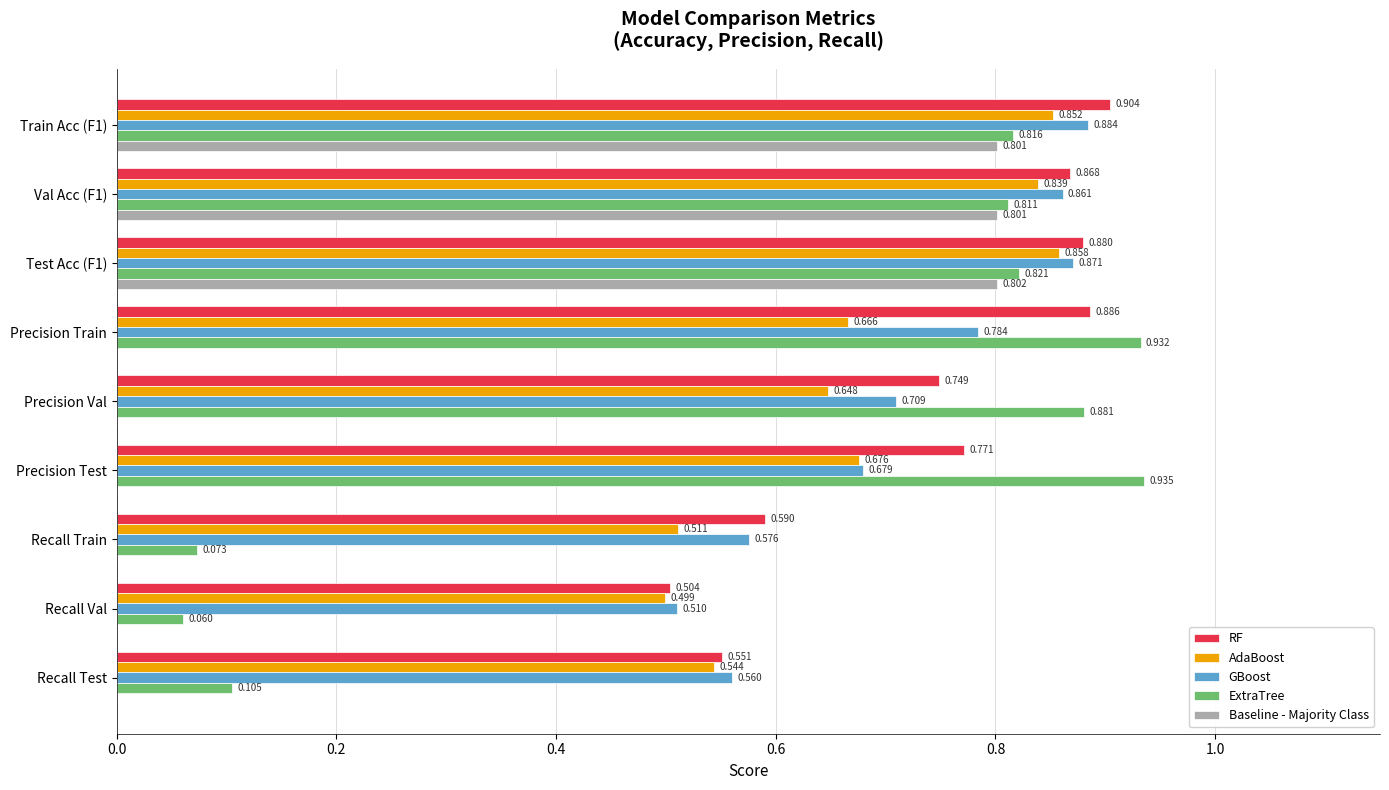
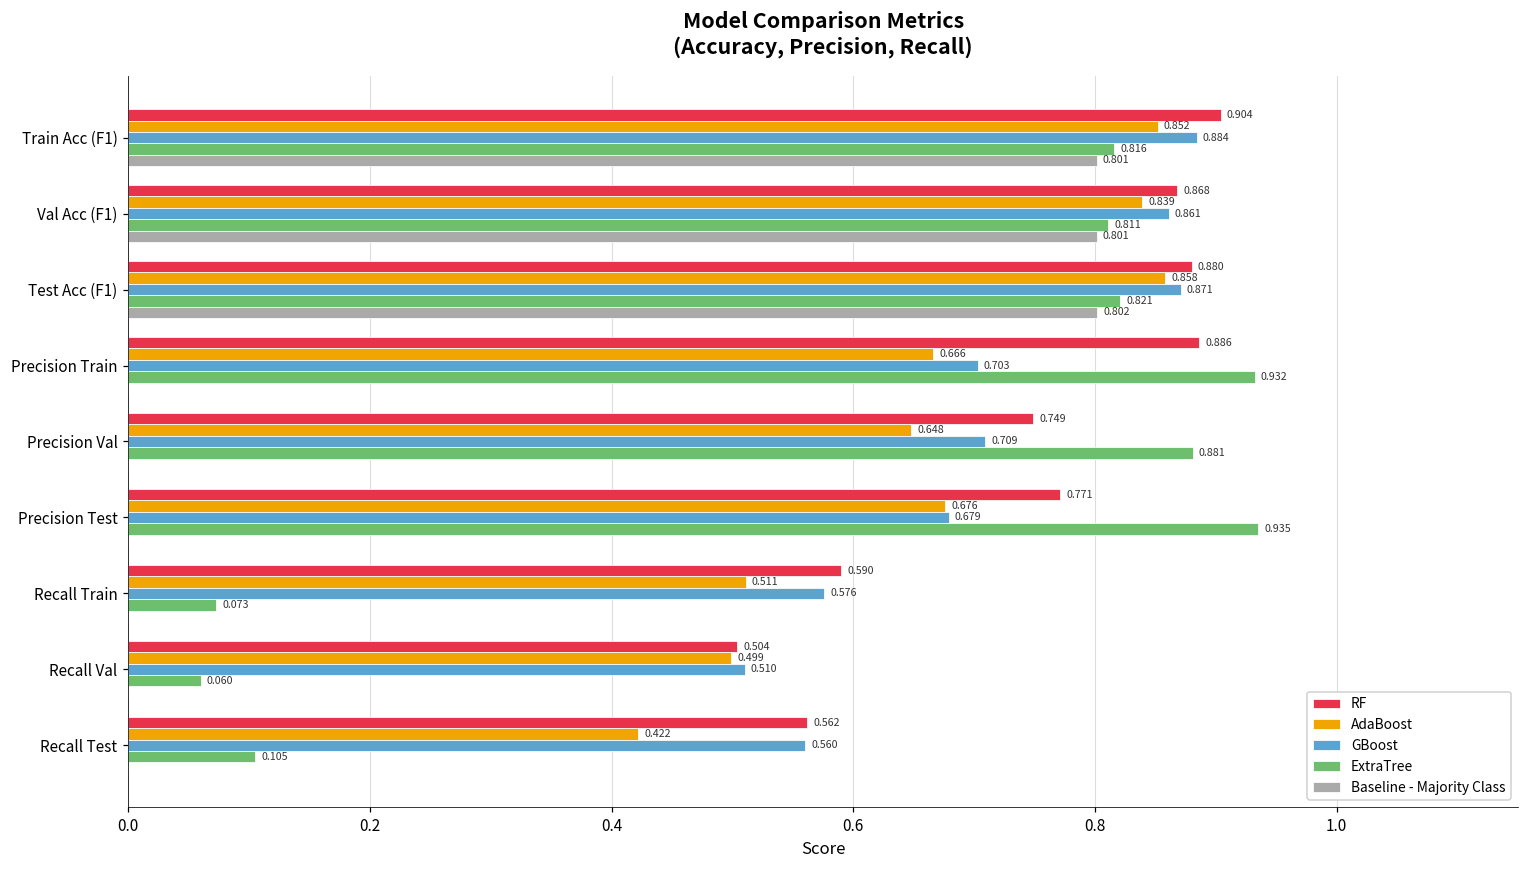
GBoost, Precision Train: 0.784 -> 0.703
RF, Recall Test: 0.551 -> 0.562
AdaBoost, Recall Test: 0.544 -> 0.422
